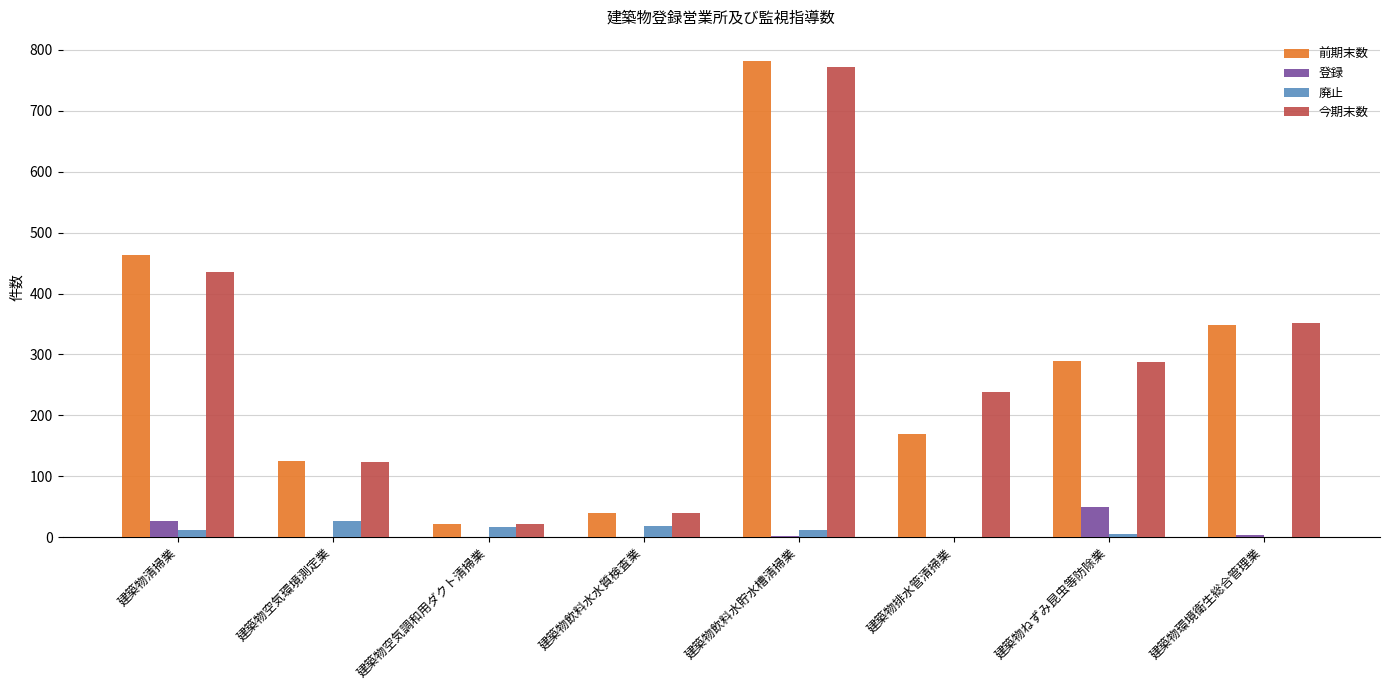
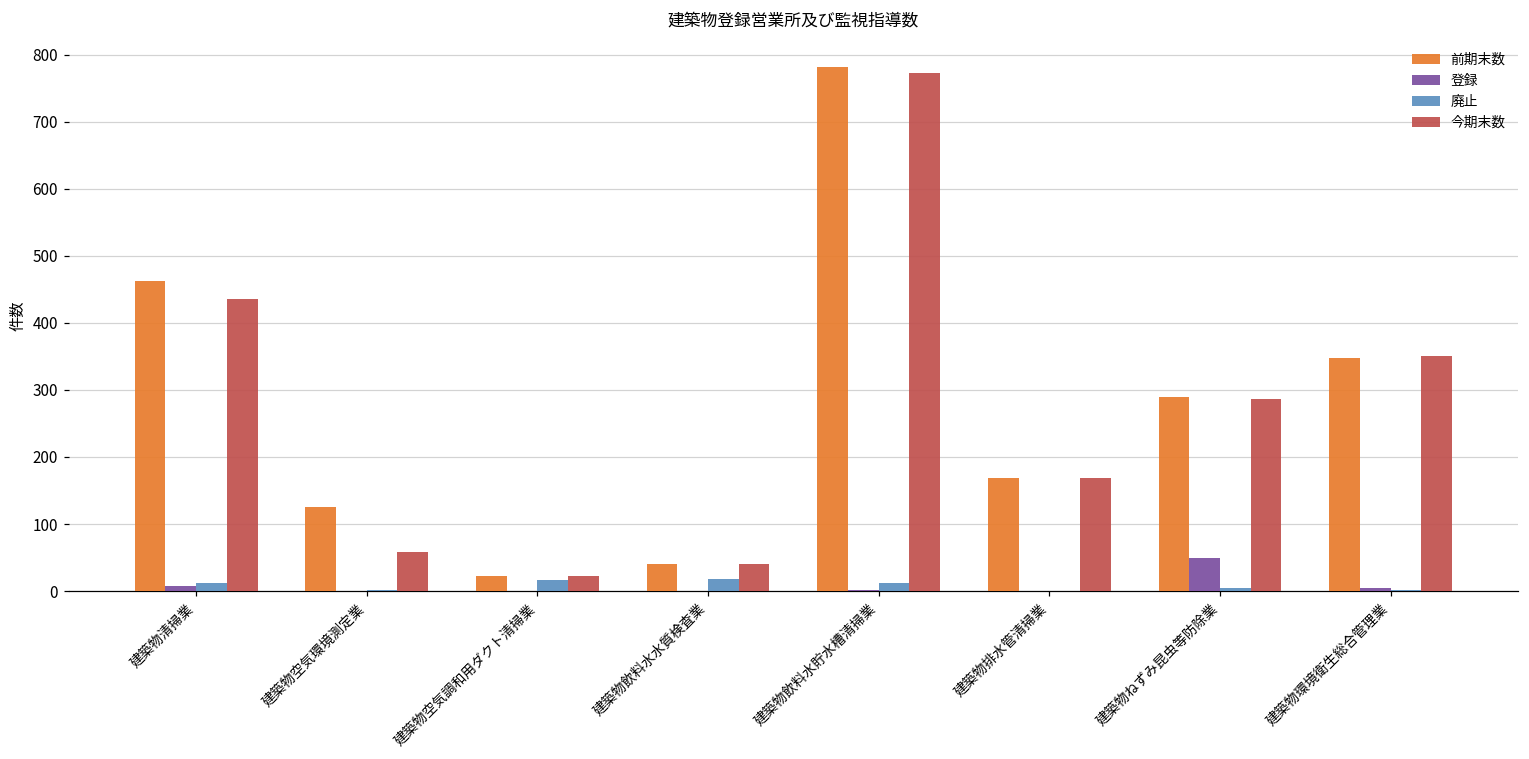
登録, 建築物清掃業: 30 -> 10
廃止, 建築物空気環境測定業: 30 -> 0
今期末数, 建築物空気環境測定業: 120 -> 60
今期末数, 建築物排水管清掃業: 240 -> 170
